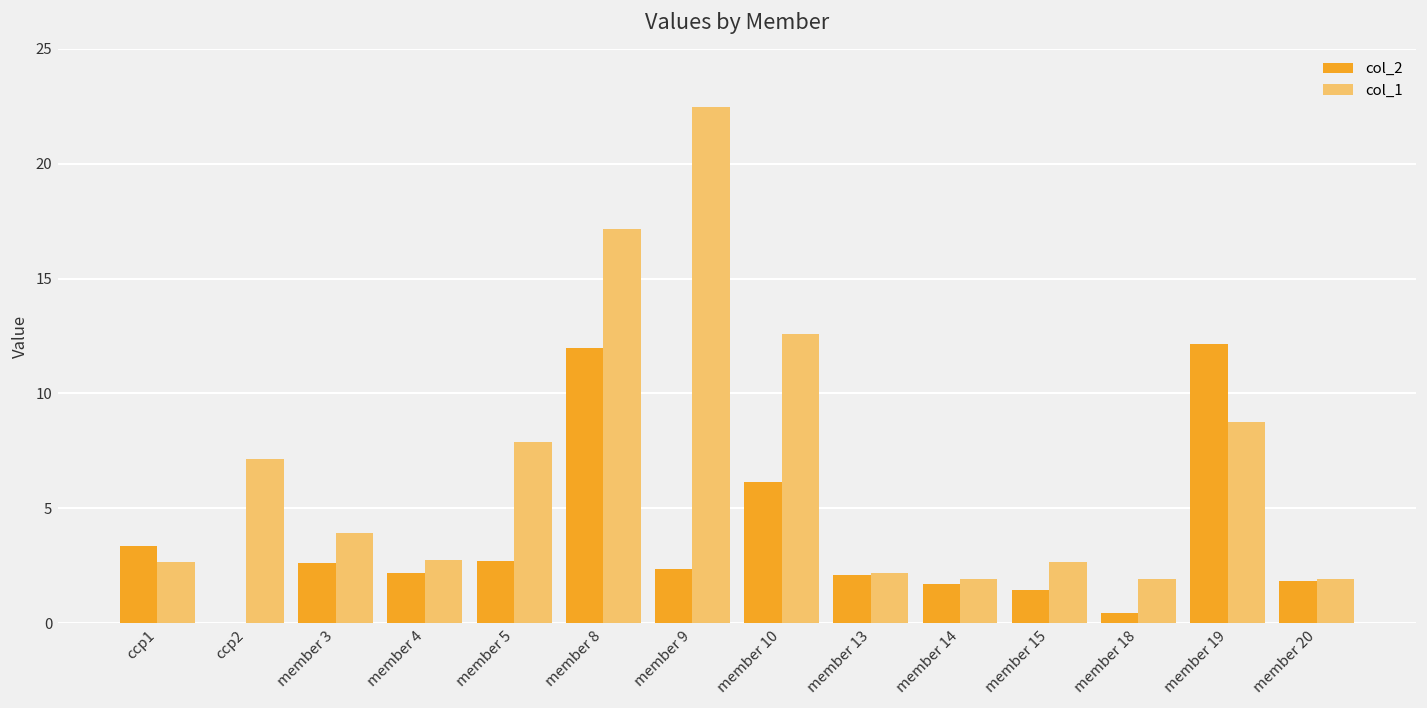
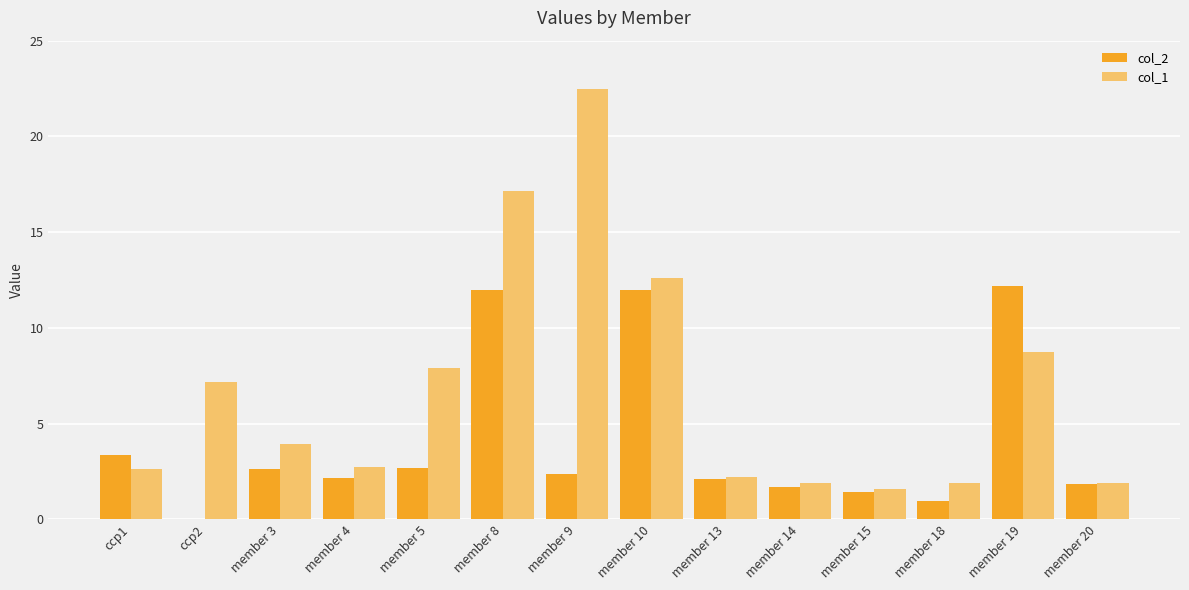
col_2, member 10: 6.1 -> 12.0
col_1, member 15: 2.6 -> 1.6
col_2, member 18: 0.5 -> 0.9
